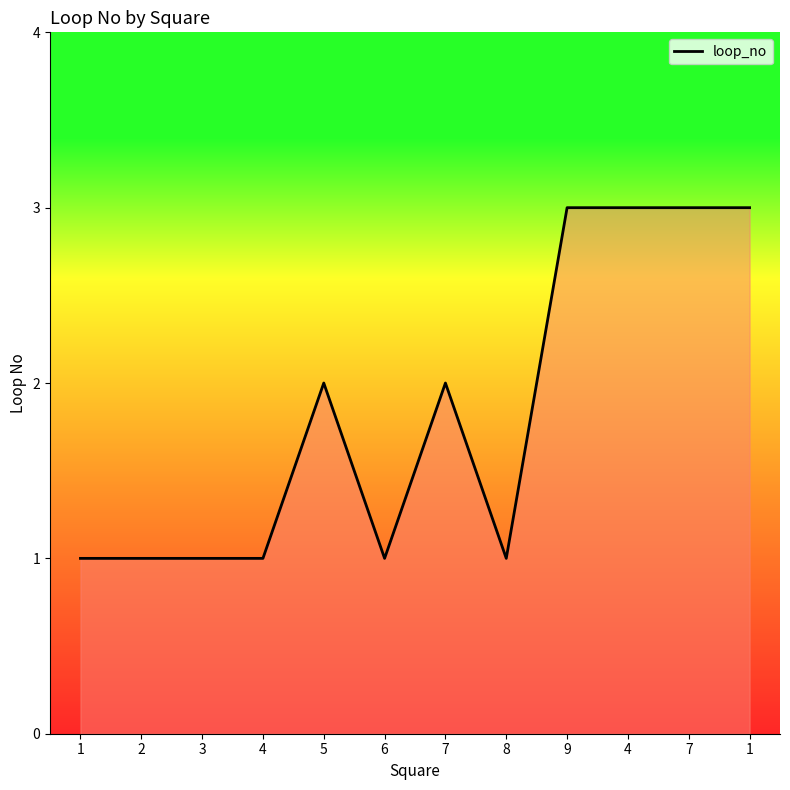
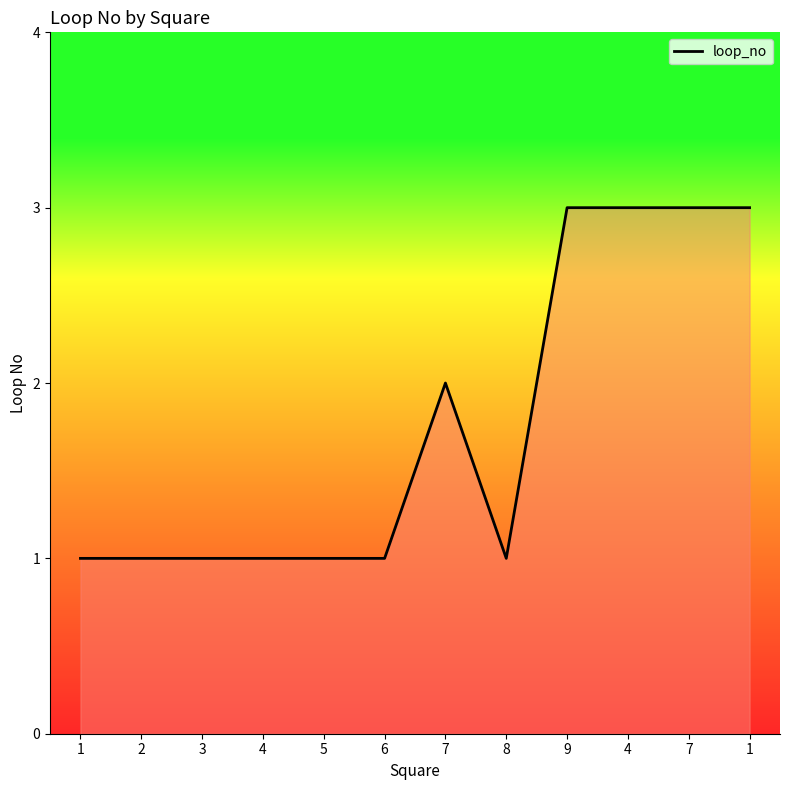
5: 2 -> 1
